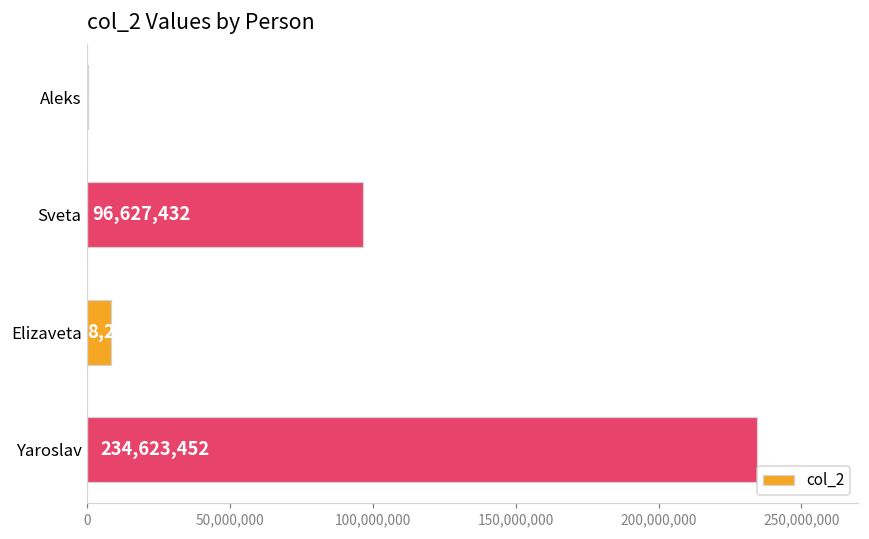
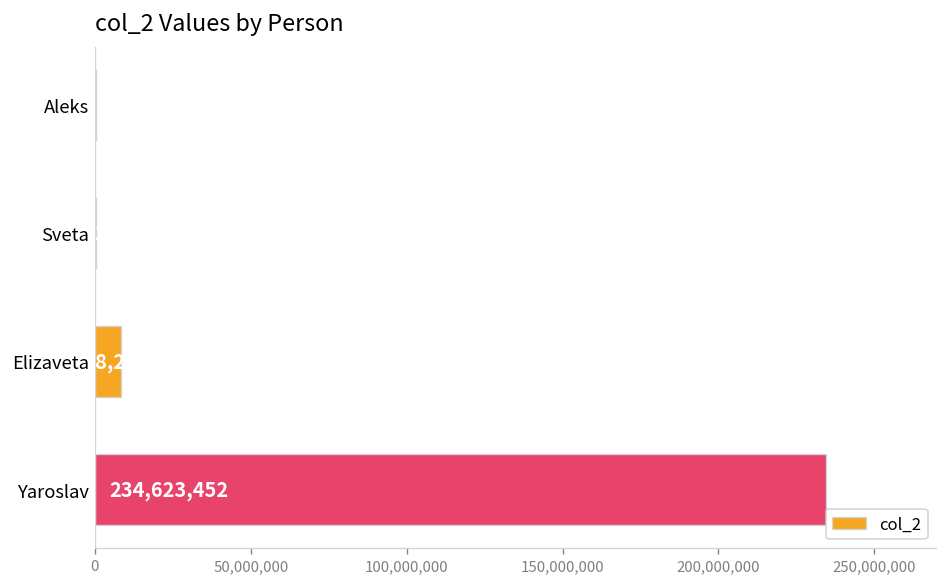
Sveta: 97,000,000 -> 0
